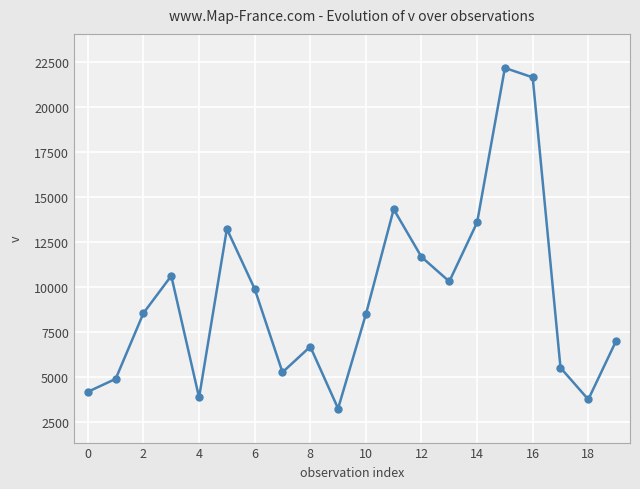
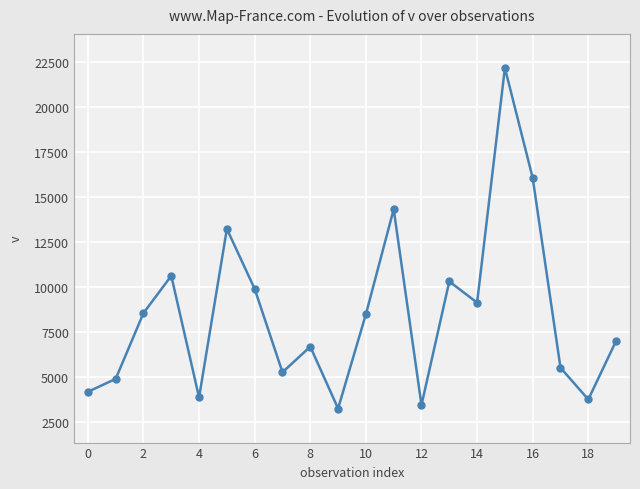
12: 11700 -> 3500
14: 13600 -> 9100
16: 21600 -> 16000
